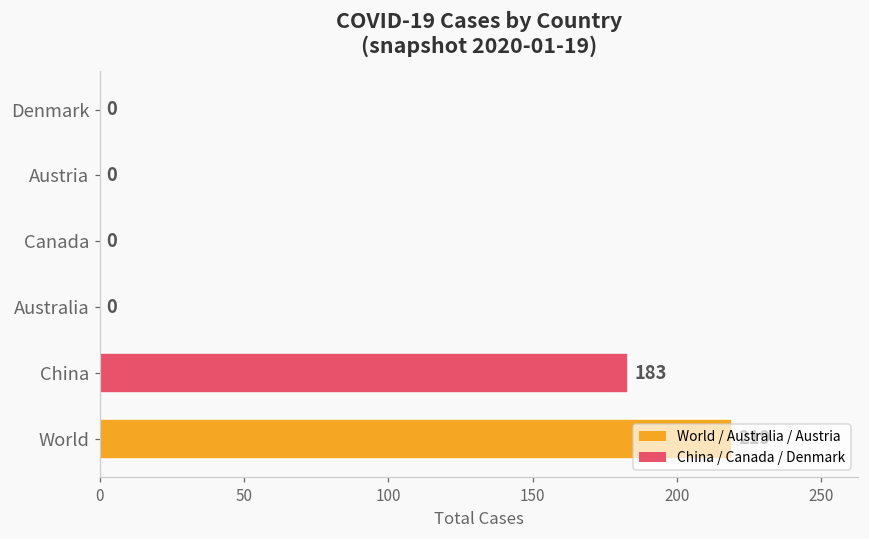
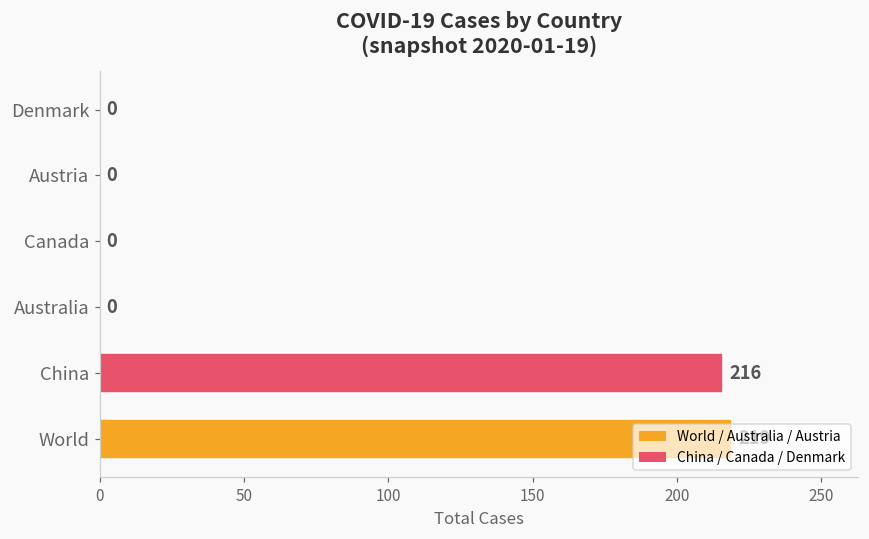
China: 183 -> 216
